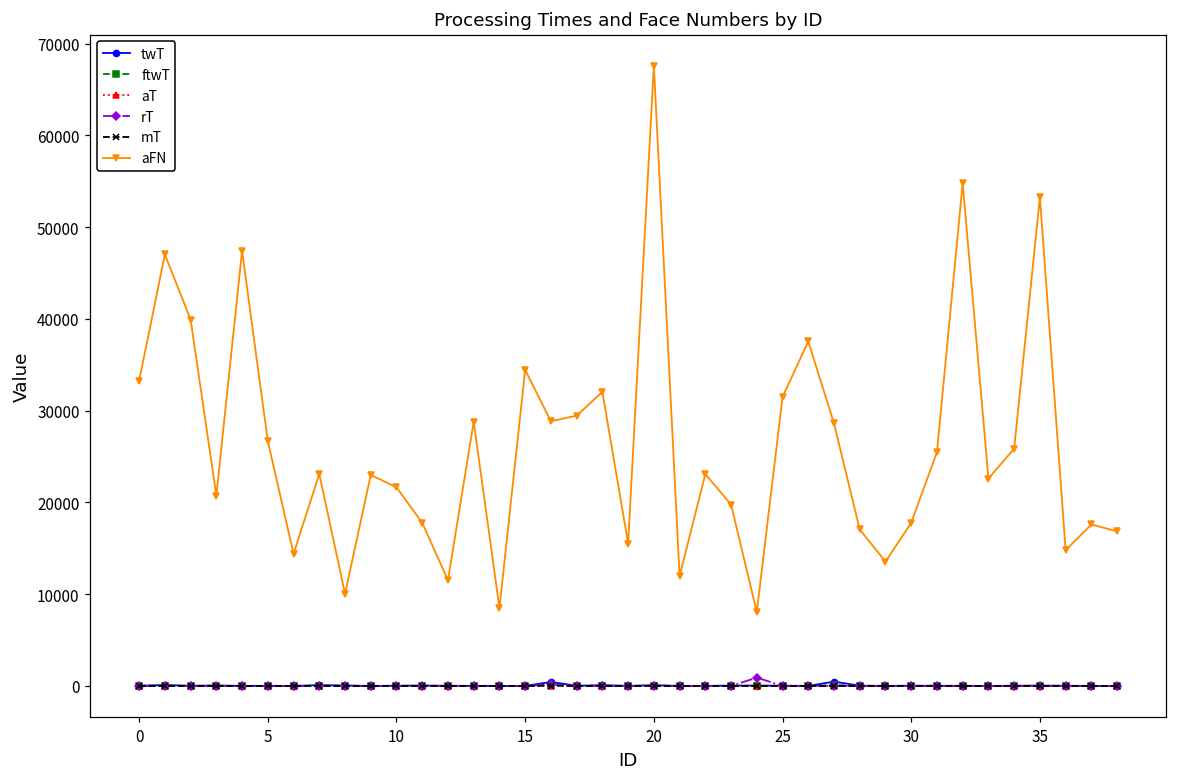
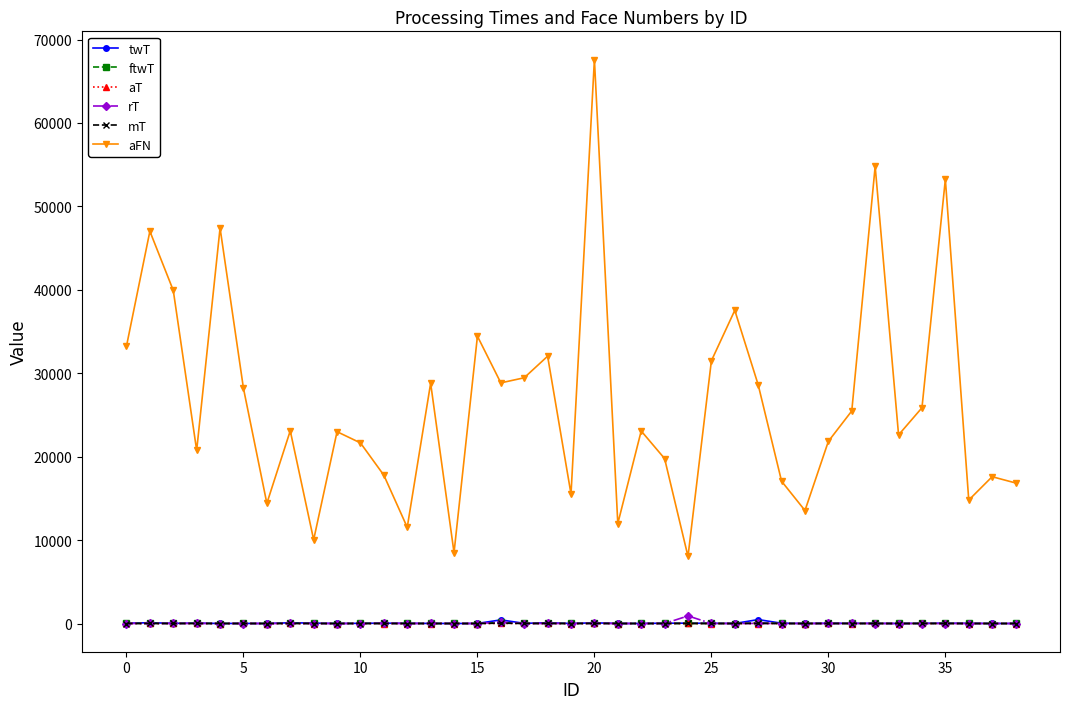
aFN, 5: 27000 -> 28000
aFN, 30: 18000 -> 22000
